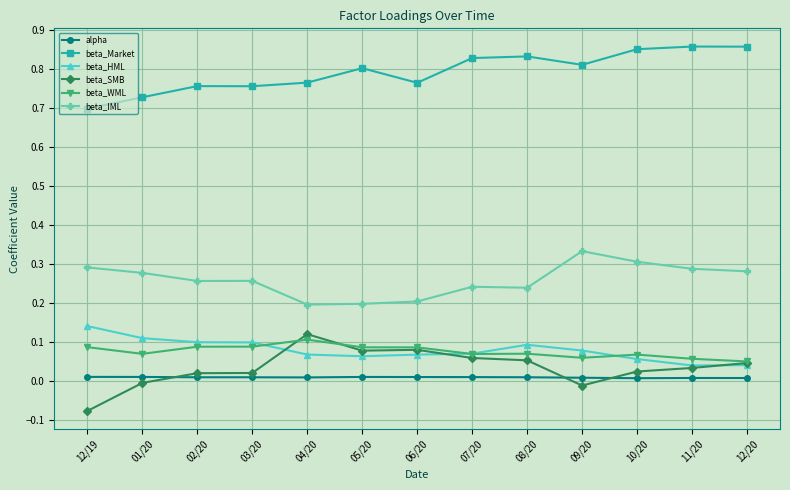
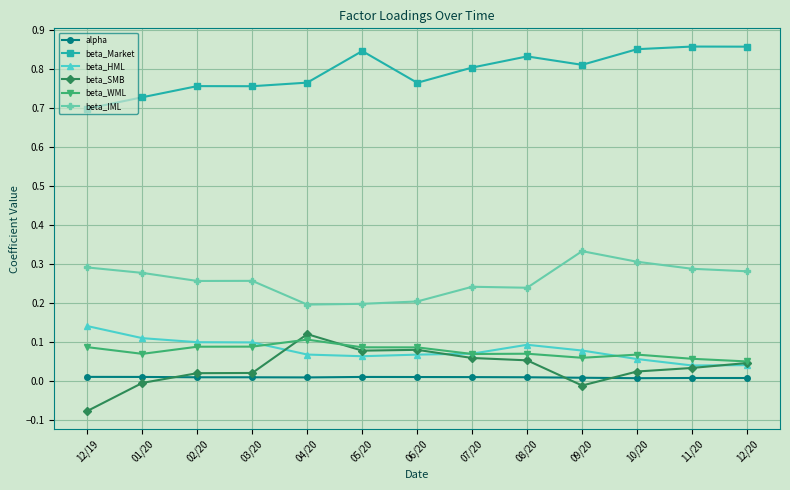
beta_Market, 05/20: 0.80 -> 0.85
beta_Market, 07/20: 0.83 -> 0.80
